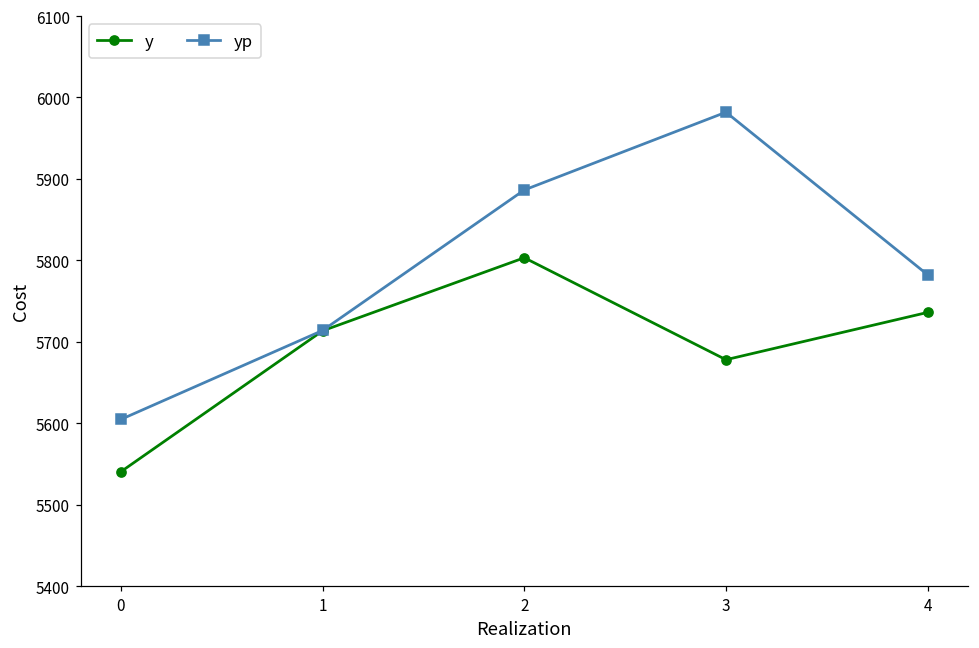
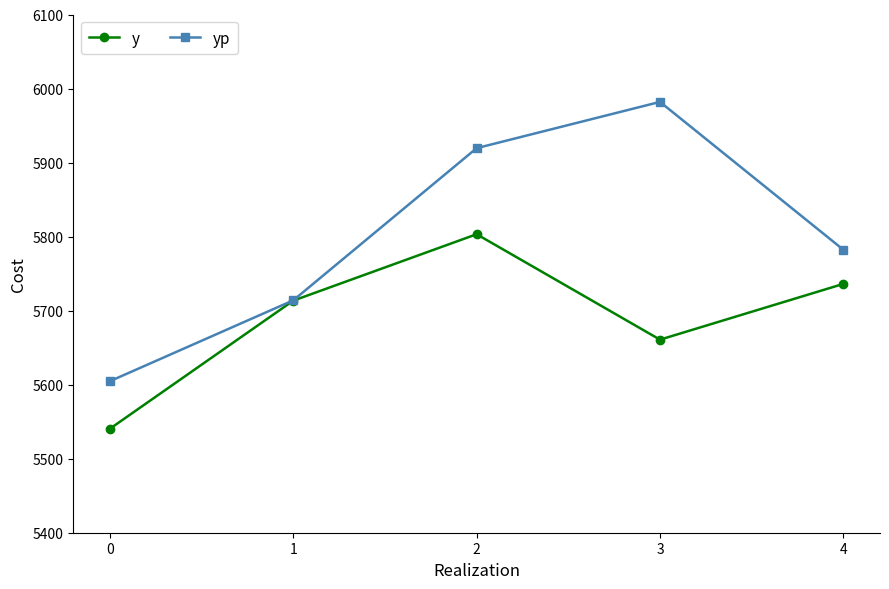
yp, 2: 5890 -> 5920
y, 3: 5680 -> 5660
